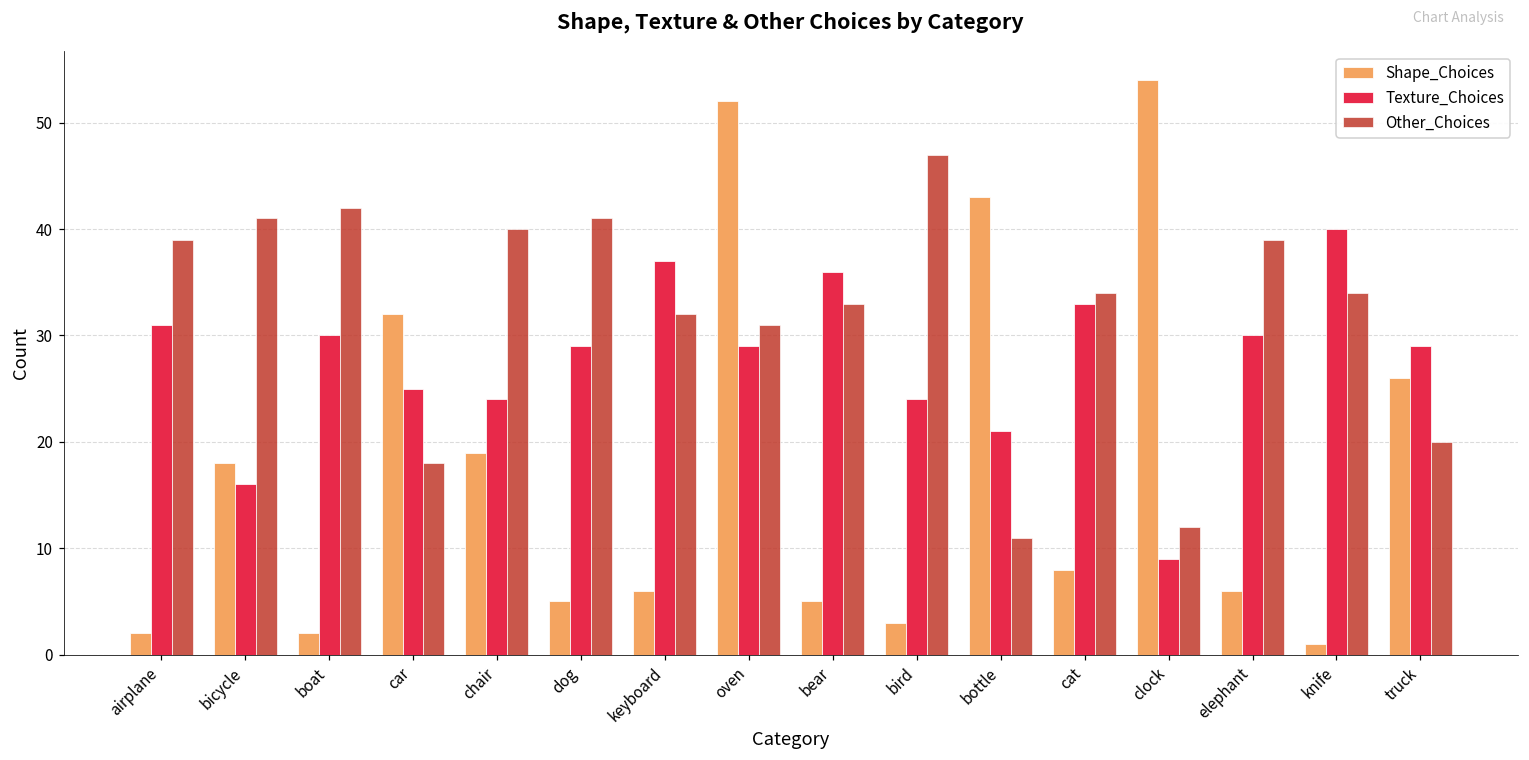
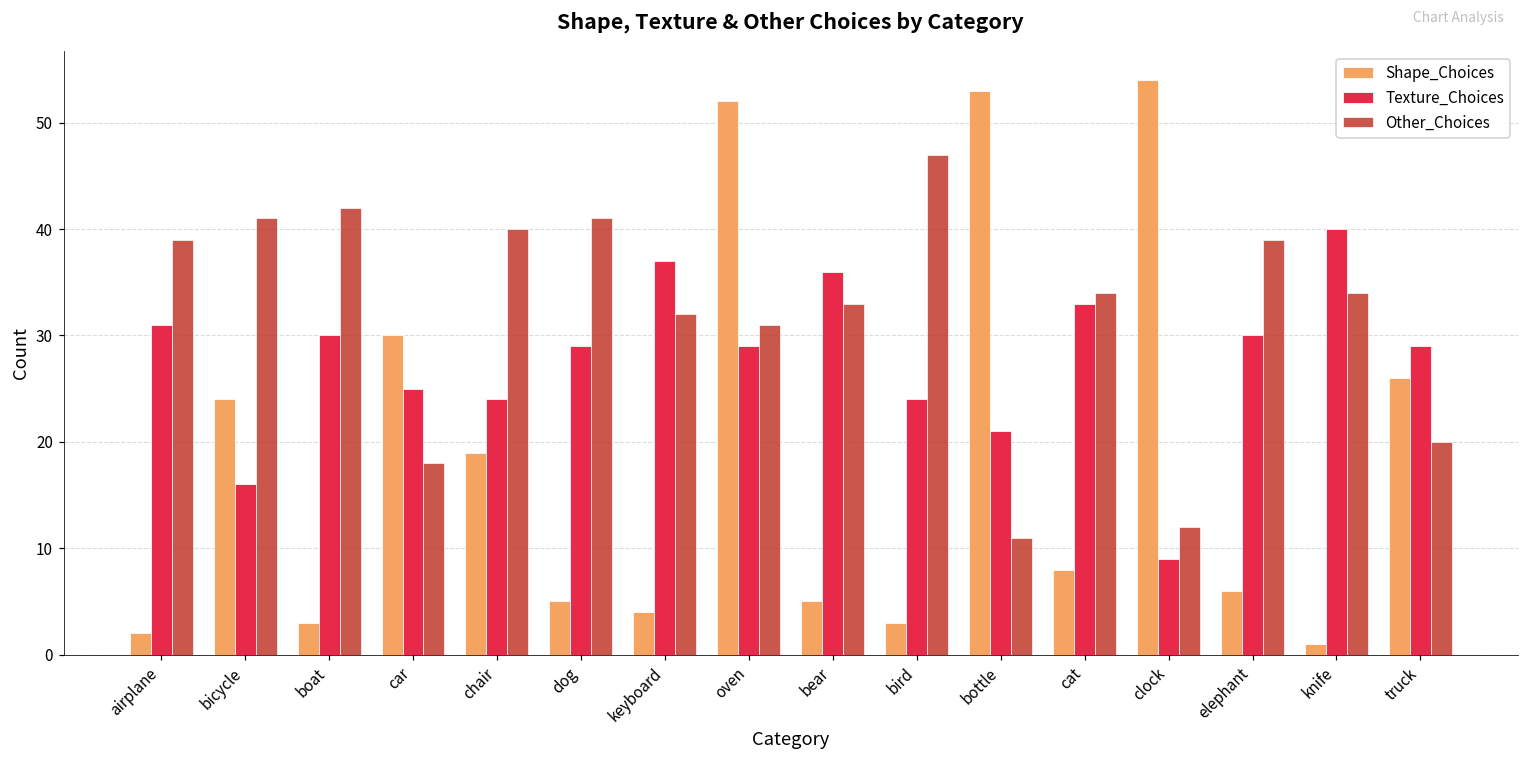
Shape_Choices, bicycle: 18 -> 24
Shape_Choices, boat: 2 -> 3
Shape_Choices, car: 32 -> 30
Shape_Choices, keyboard: 6 -> 4
Shape_Choices, bottle: 43 -> 53
